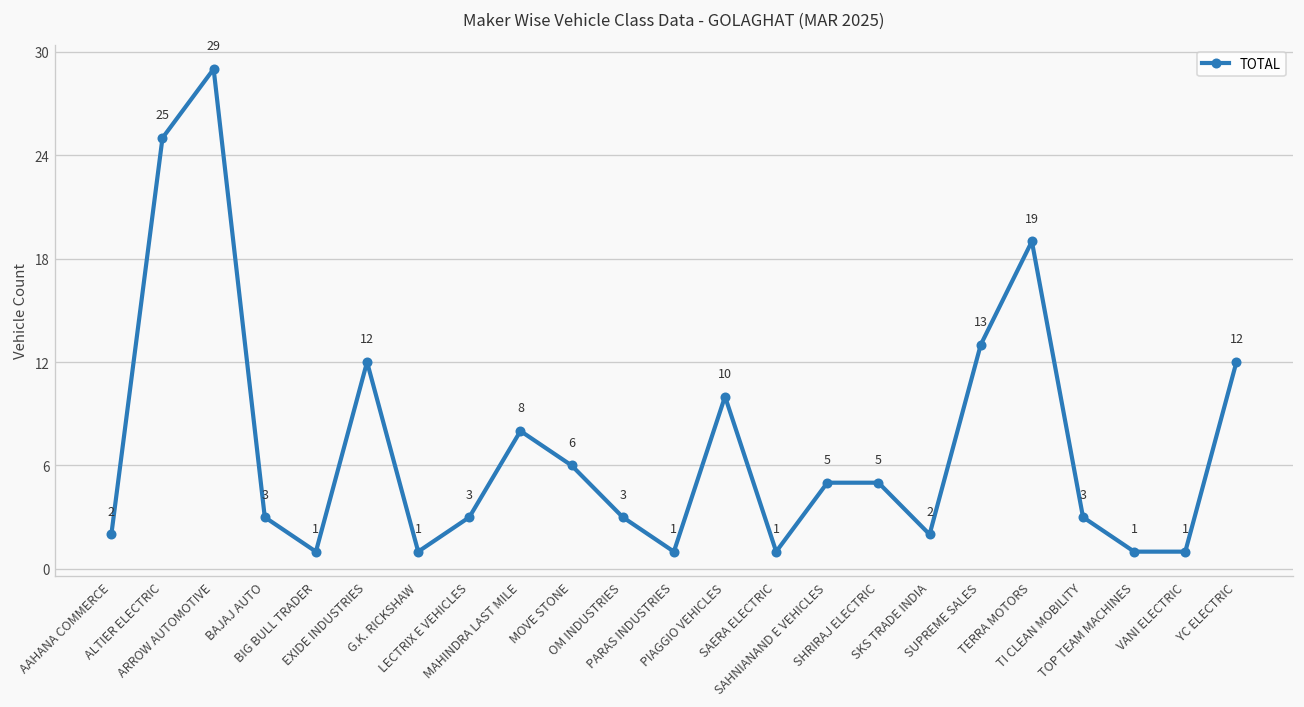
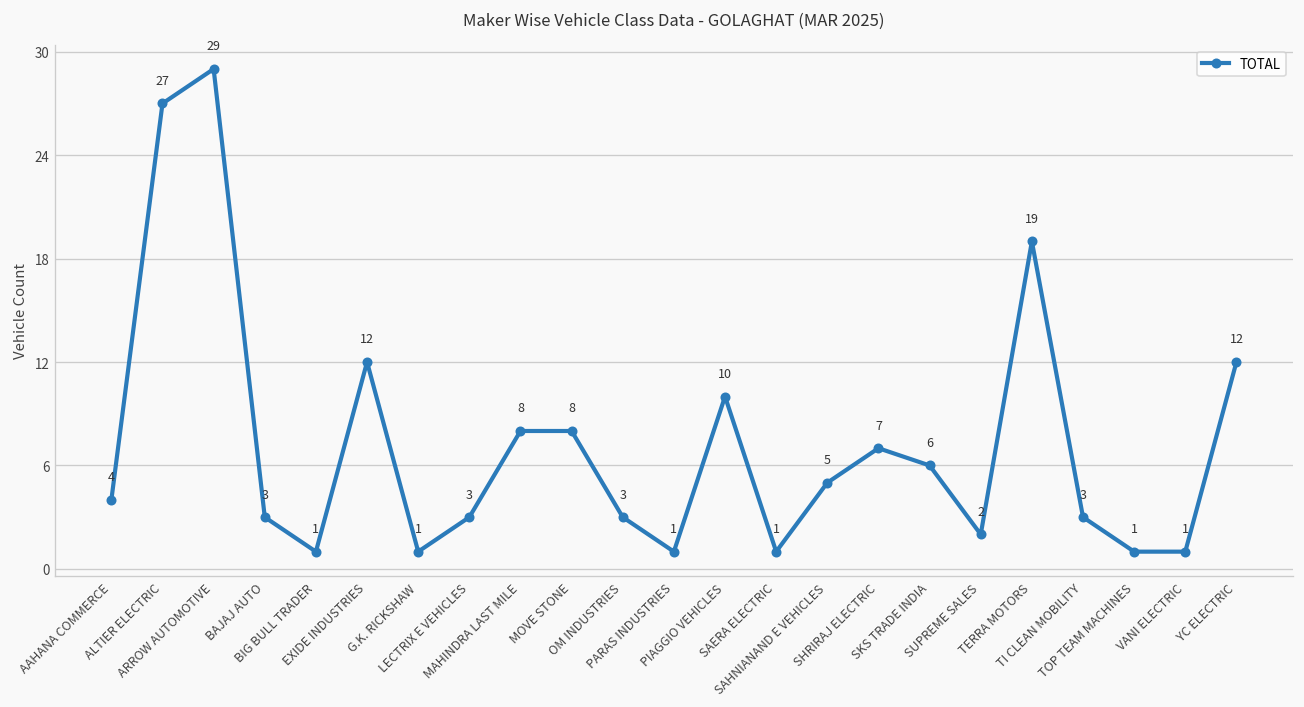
AAHANA COMMERCE: 2 -> 4
ALTIER ELECTRIC: 25 -> 27
MOVE STONE: 6 -> 8
SHRIRAJ ELECTRIC: 5 -> 7
SKS TRADE INDIA: 2 -> 6
SUPREME SALES: 13 -> 2
